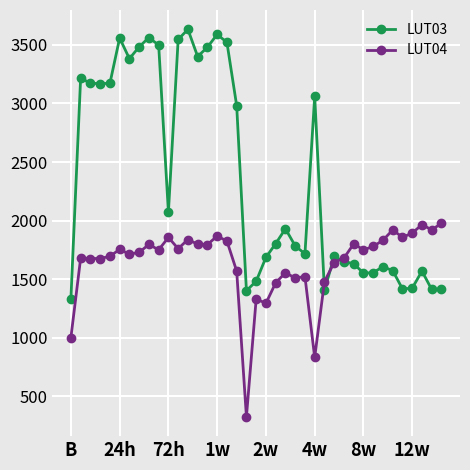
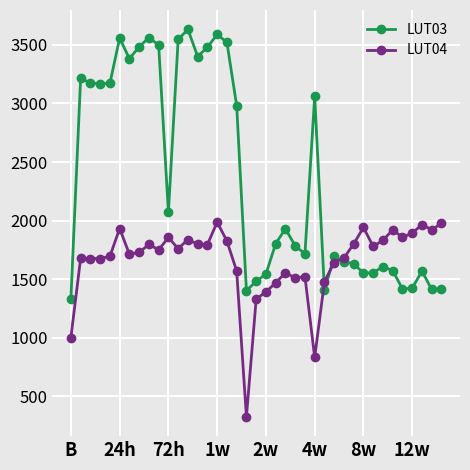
LUT04, 24h: 1760 -> 1930
LUT04, 1w: 1870 -> 1990
LUT03, 2w: 1690 -> 1540
LUT04, 2w: 1300 -> 1390
LUT04, 8w: 1750 -> 1940
